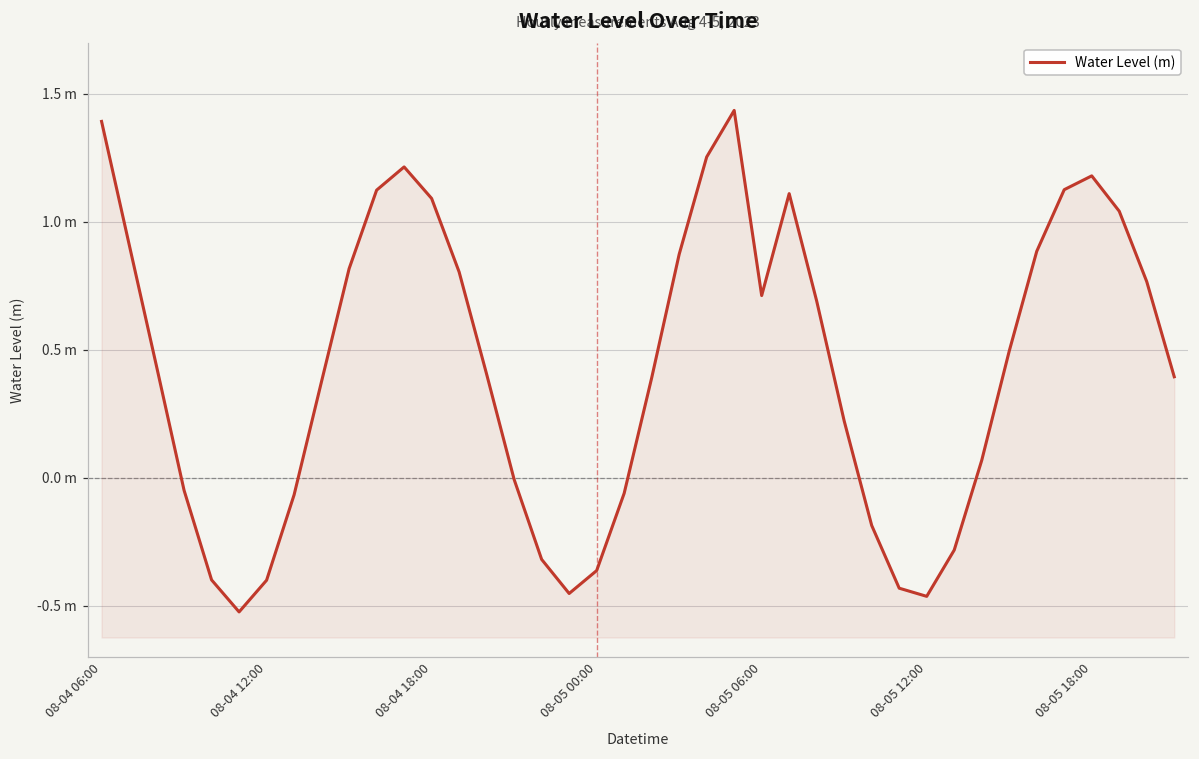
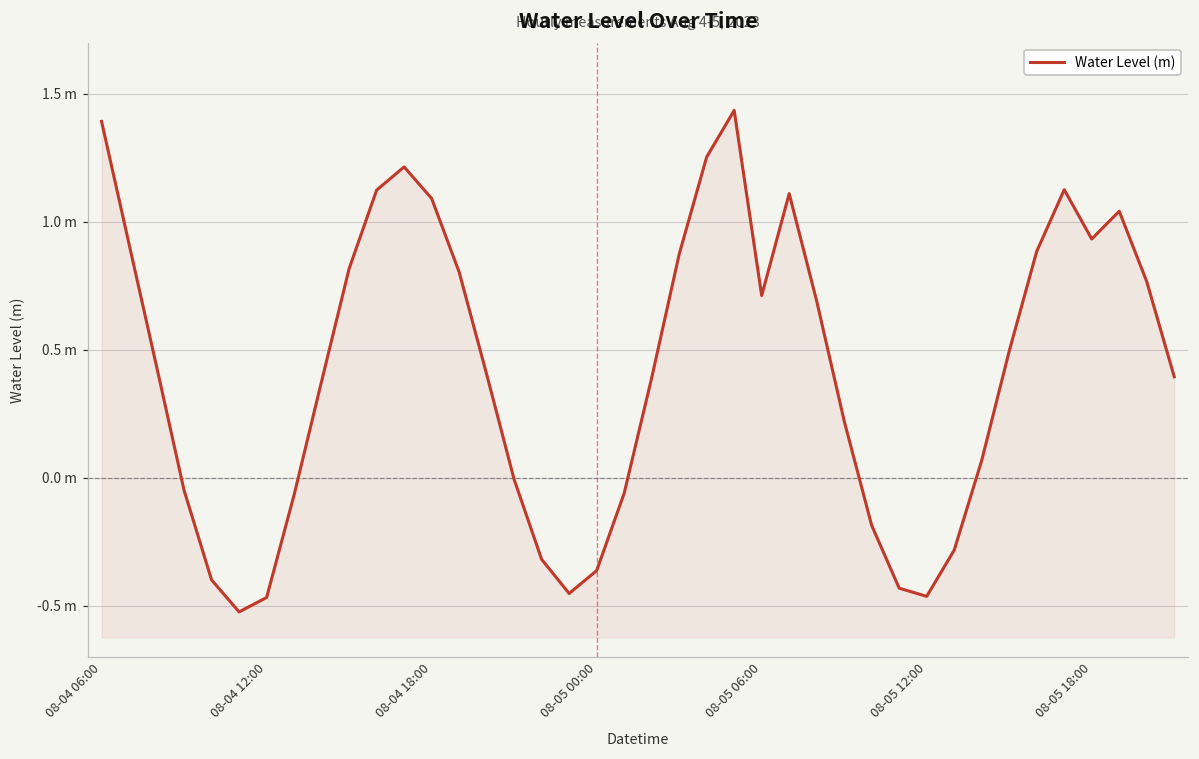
08-04 12:00: -0.40 m -> -0.47 m
08-05 18:00: 1.18 m -> 0.93 m
